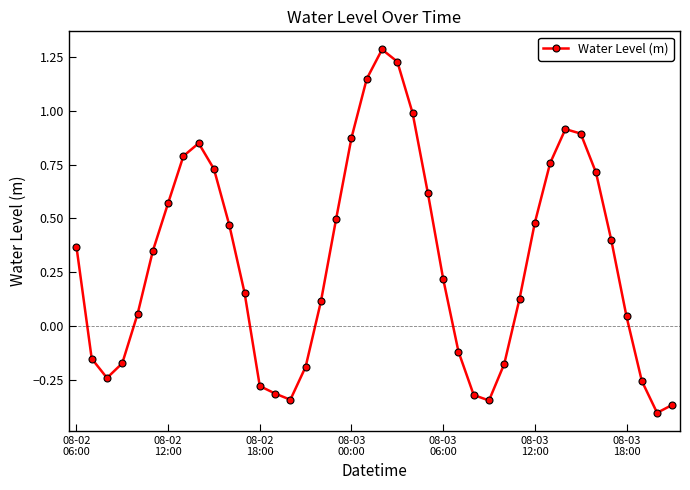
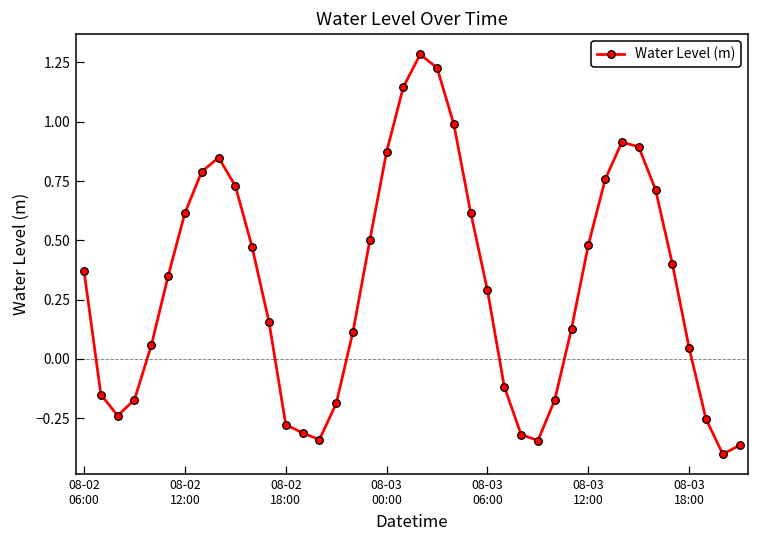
08-02 12:00: 0.57 -> 0.62
08-03 06:00: 0.22 -> 0.29
